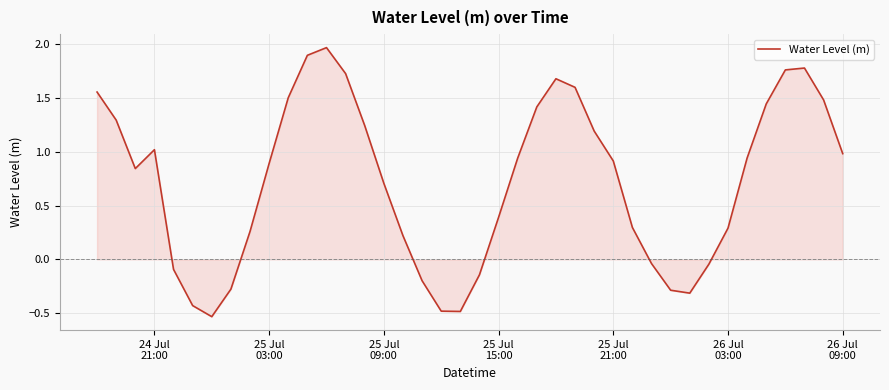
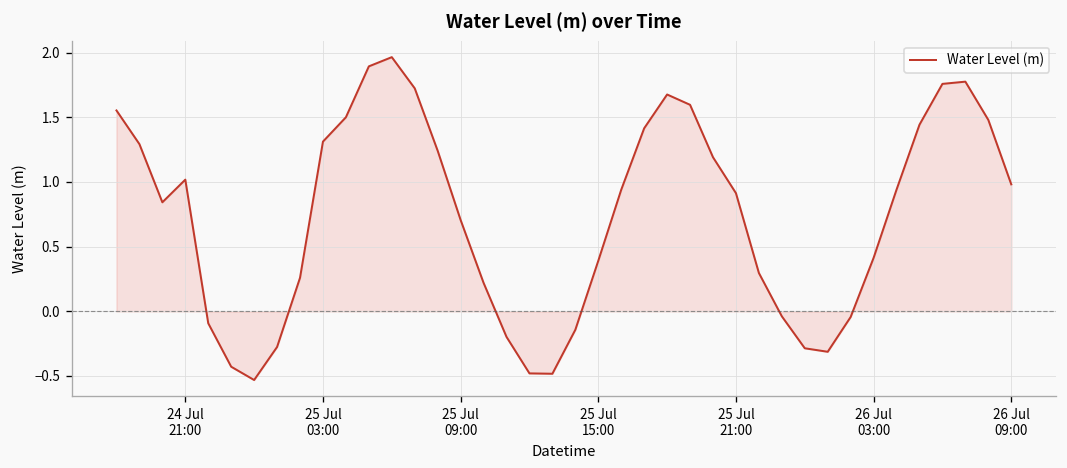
Water Level (m), 25 Jul 03:00: 0.89 -> 1.31
Water Level (m), 26 Jul 03:00: 0.29 -> 0.41
